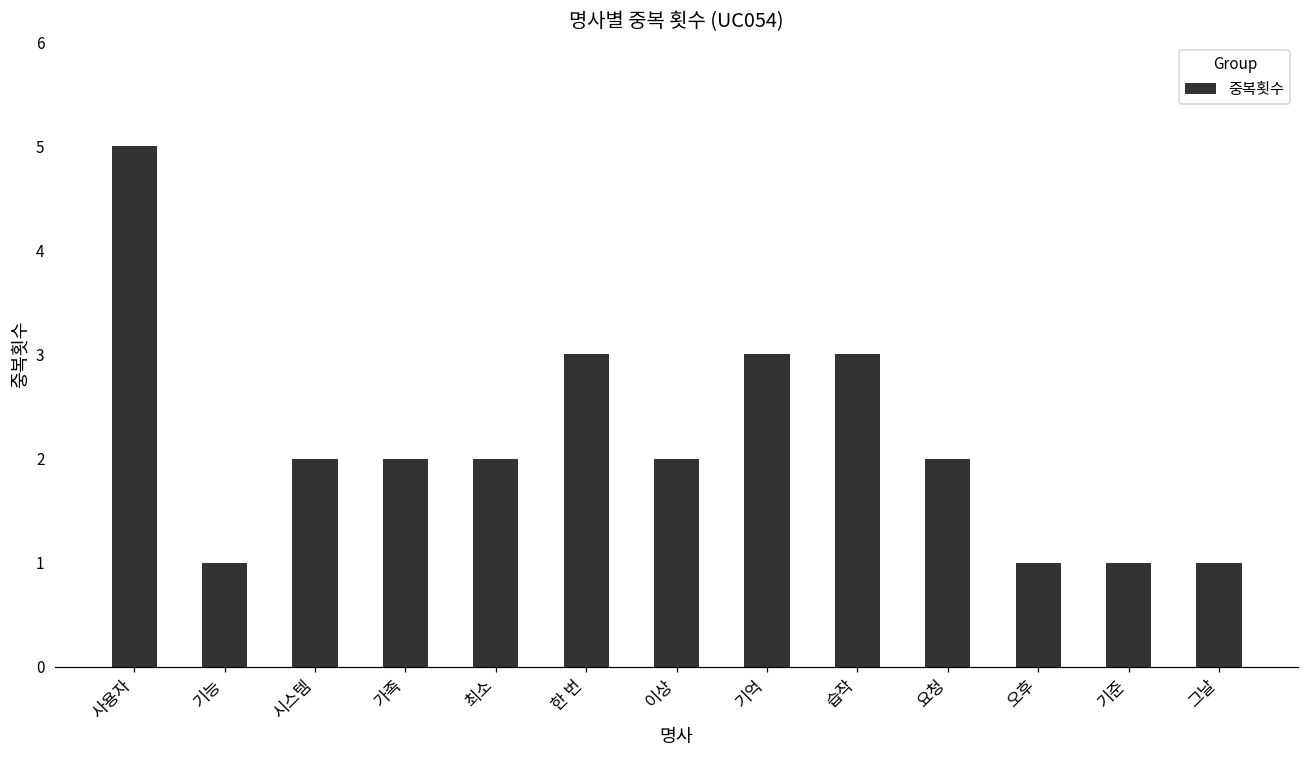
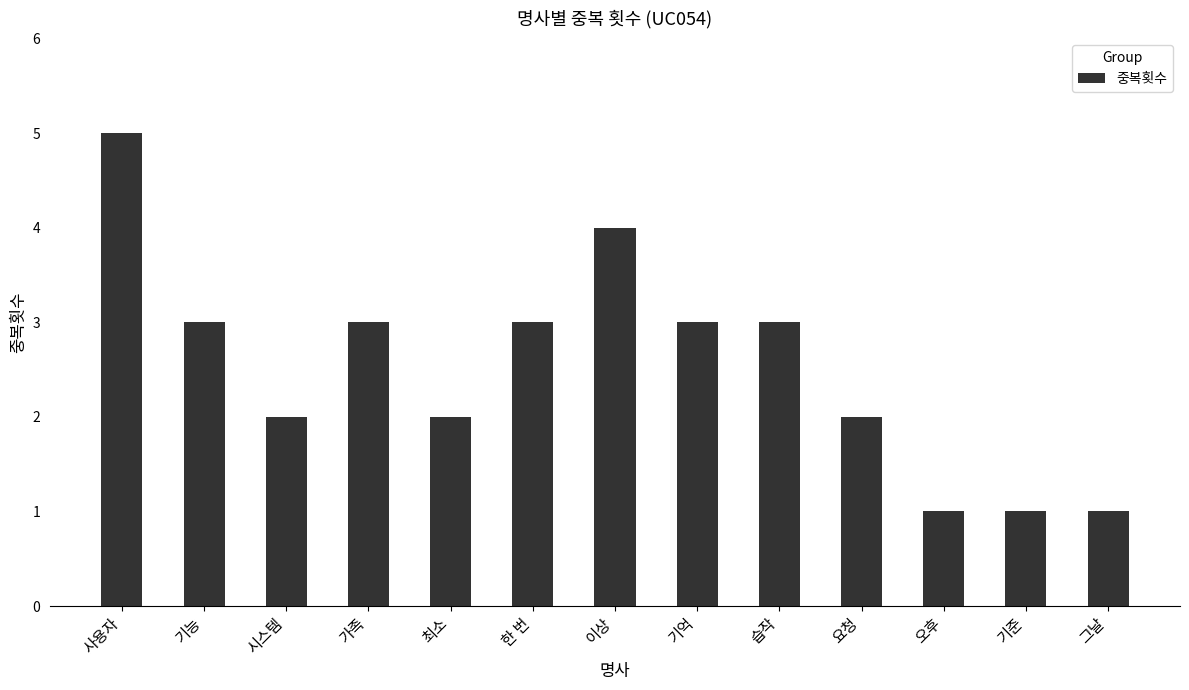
기능: 1 -> 3
가족: 2 -> 3
이상: 2 -> 4
